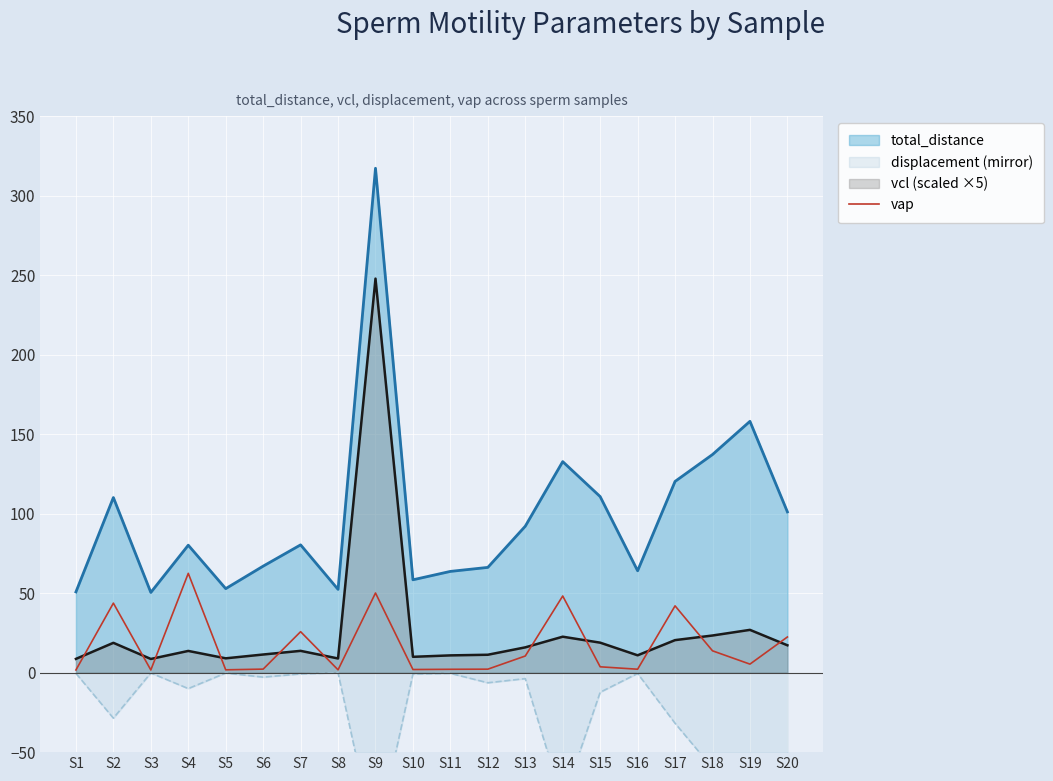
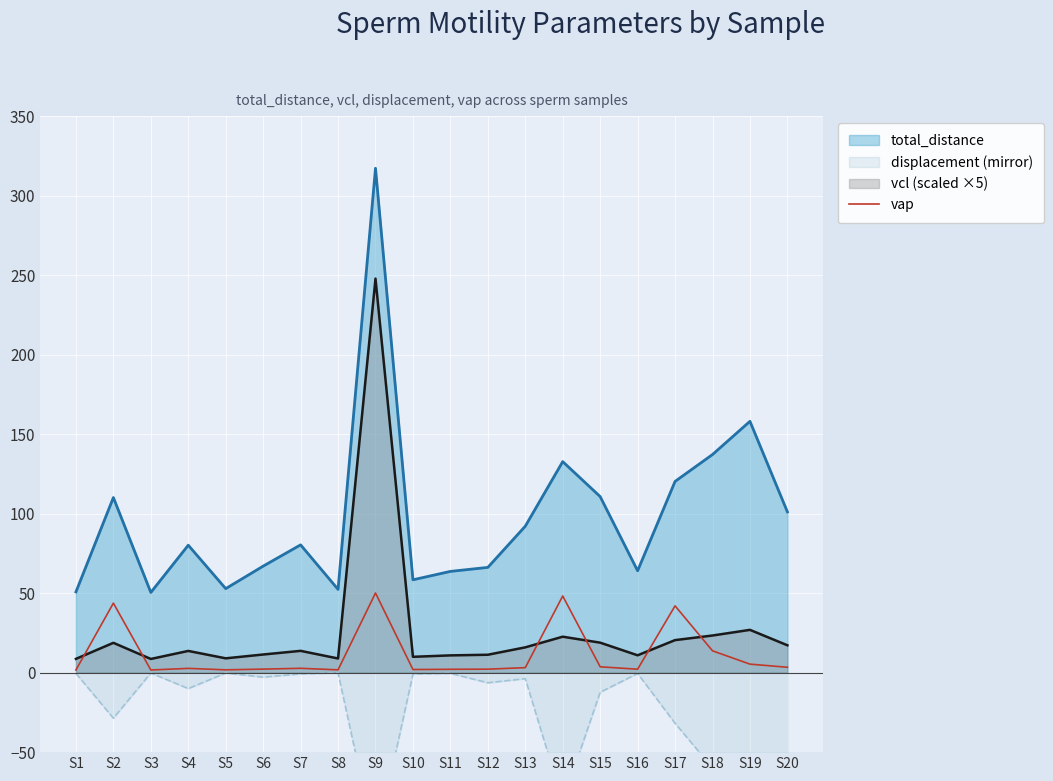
vap, S4: 62 -> 3
vap, S7: 26 -> 3
vap, S13: 10 -> 3
vap, S20: 22 -> 3
